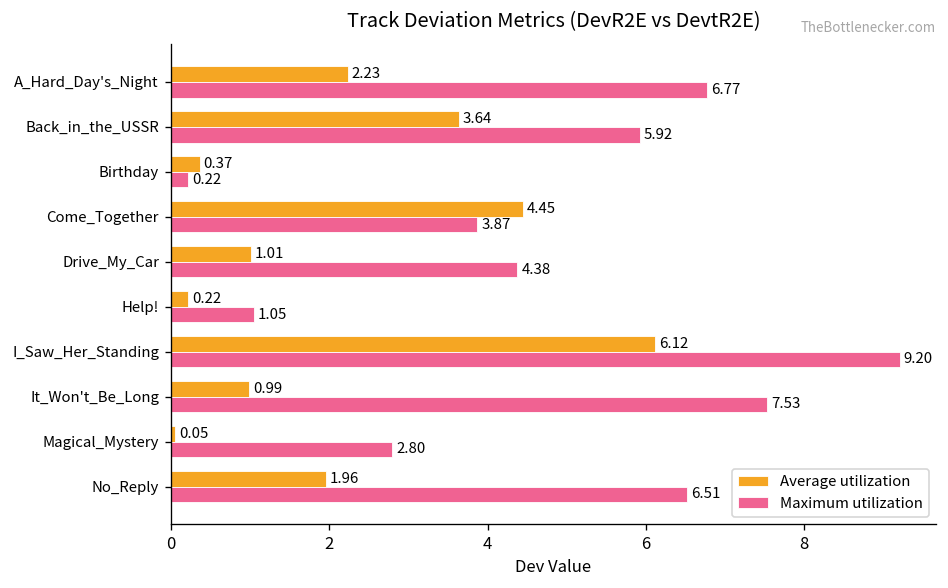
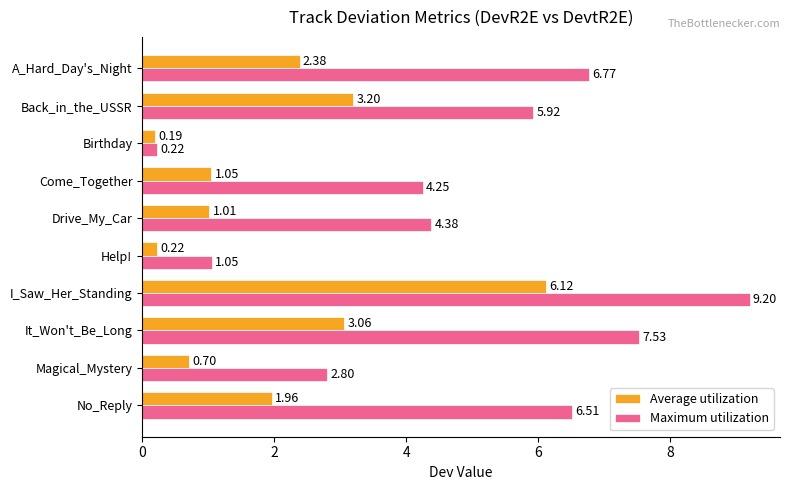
Average utilization, A_Hard_Day's_Night: 2.23 -> 2.38
Average utilization, Back_in_the_USSR: 3.64 -> 3.20
Average utilization, Birthday: 0.37 -> 0.19
Average utilization, Come_Together: 4.45 -> 1.05
Maximum utilization, Come_Together: 3.87 -> 4.25
Average utilization, It_Won't_Be_Long: 0.99 -> 3.06
Average utilization, Magical_Mystery: 0.05 -> 0.70
